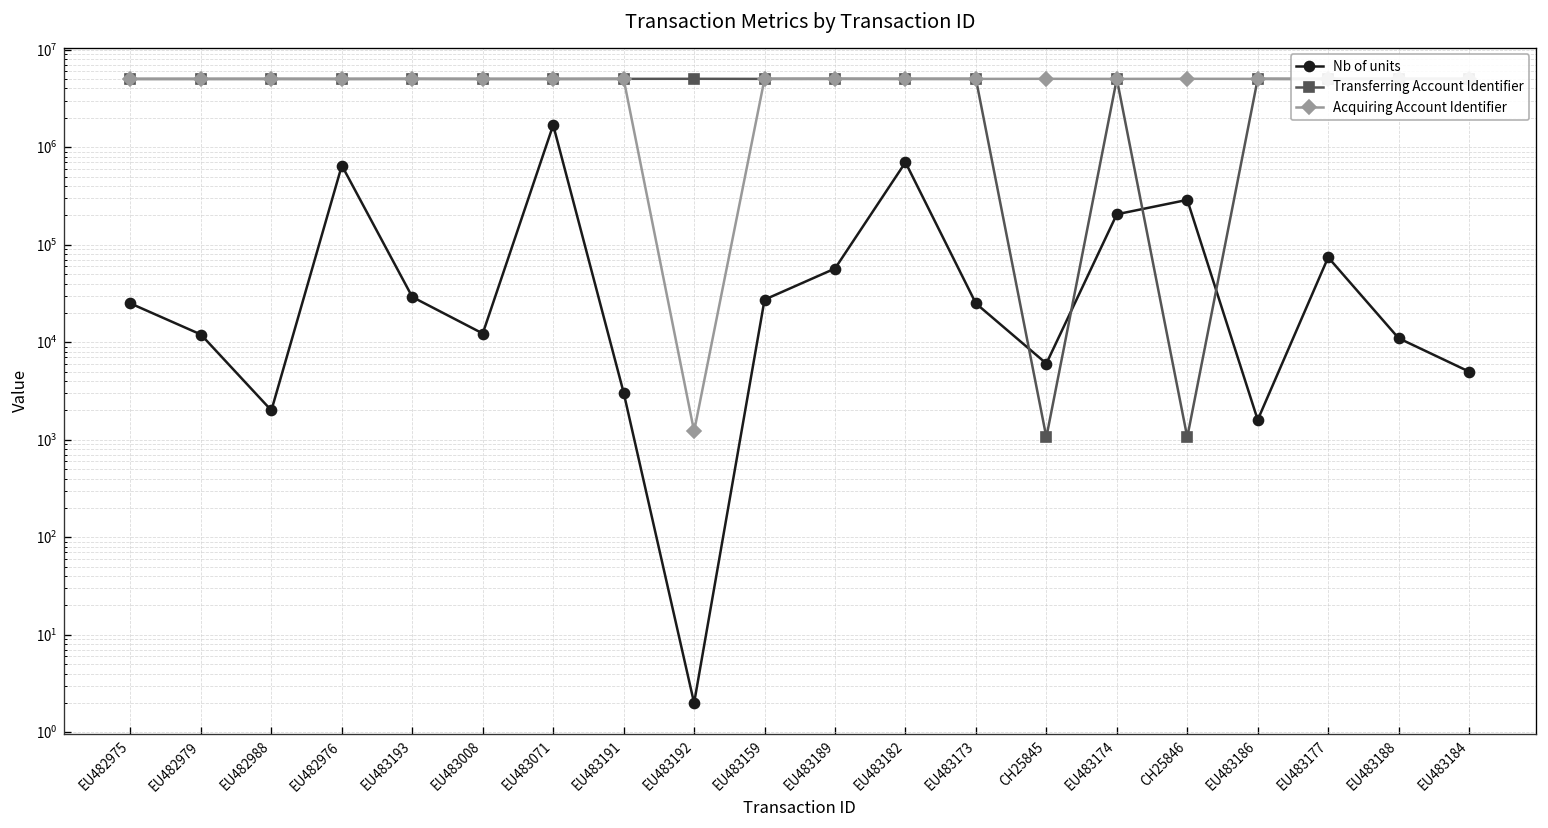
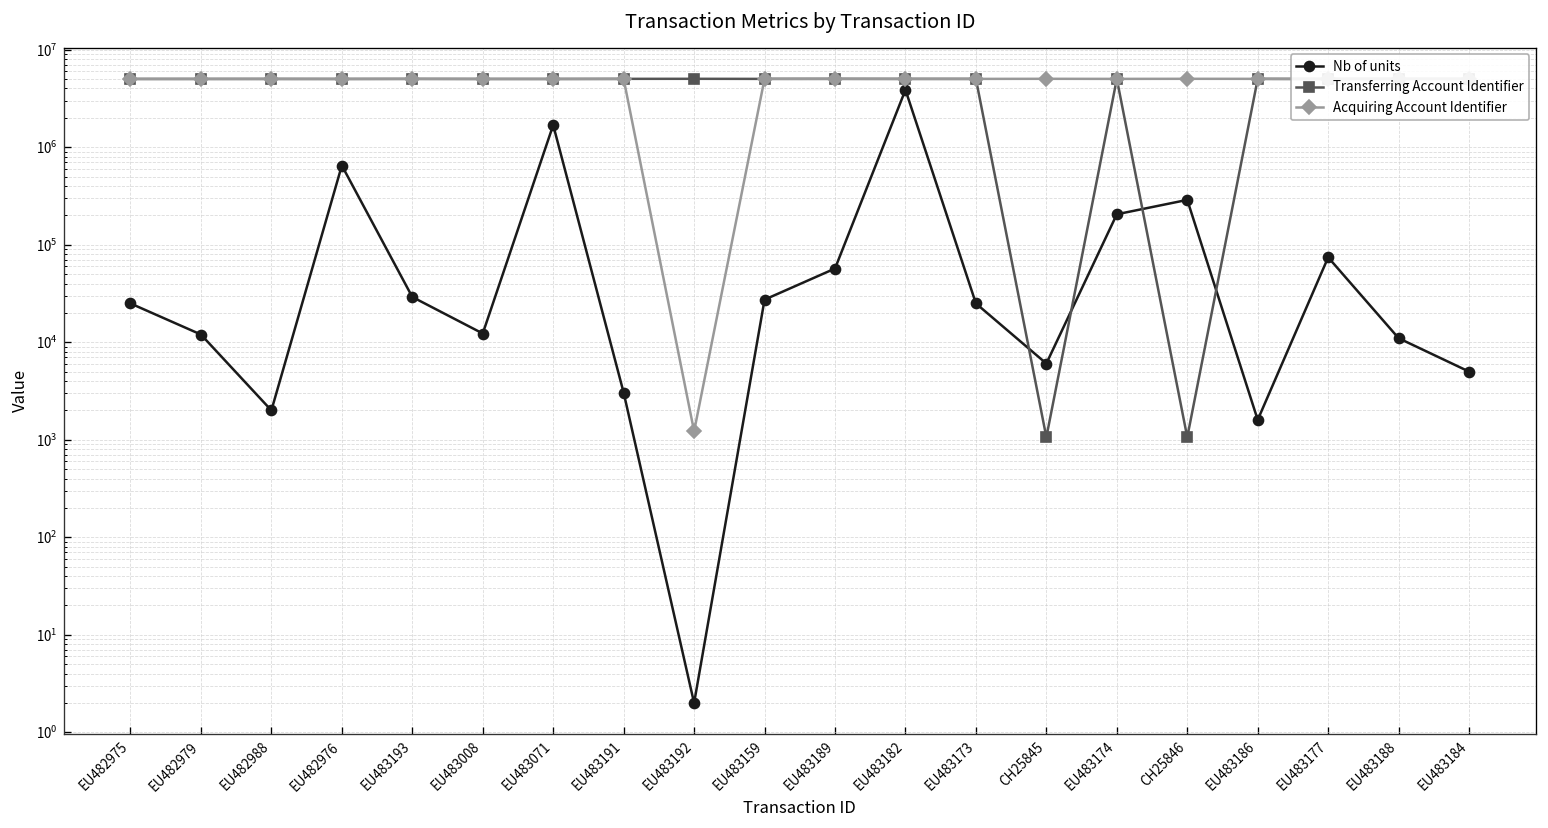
Nb of units, EU483182: 700000 -> 4000000
